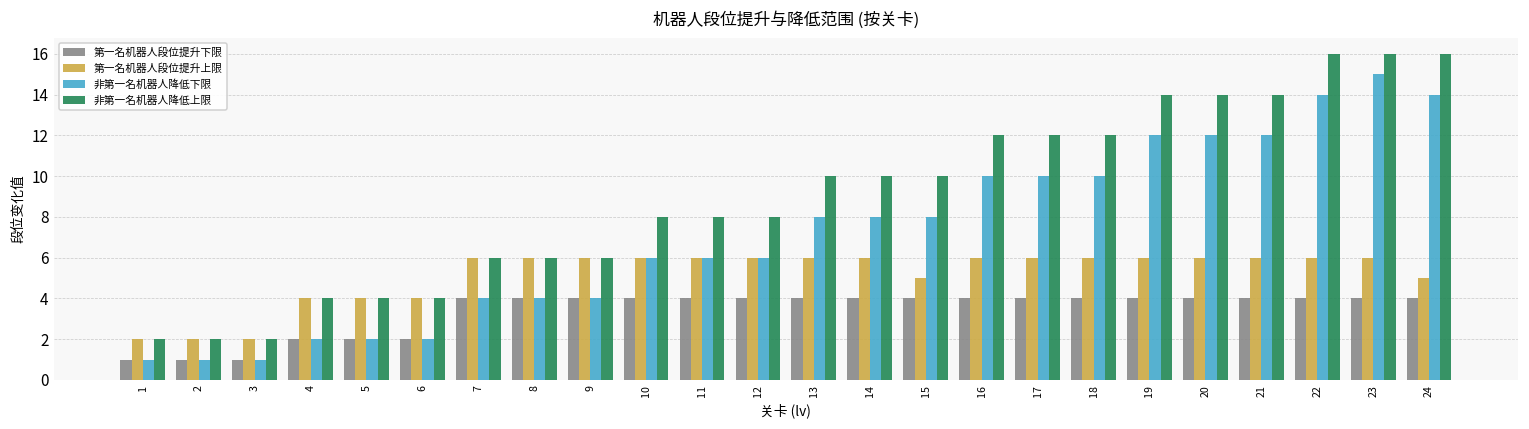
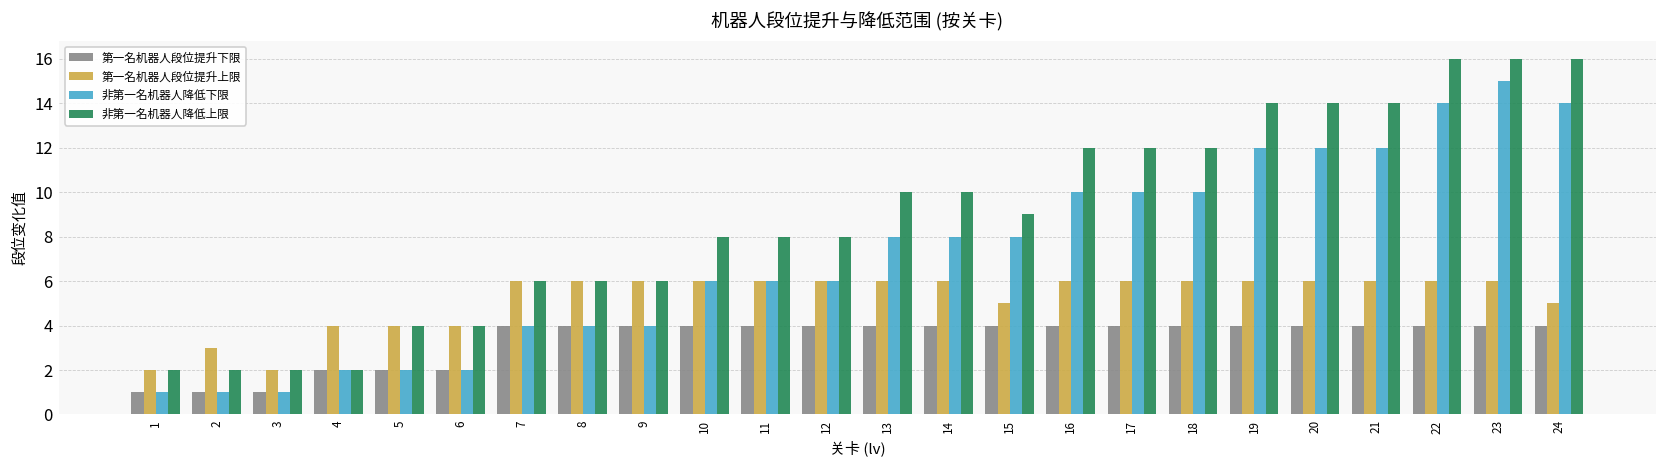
第一名机器人段位提升上限, 2: 2 -> 3
非第一名机器人降低上限, 4: 4 -> 2
非第一名机器人降低上限, 15: 10 -> 9
